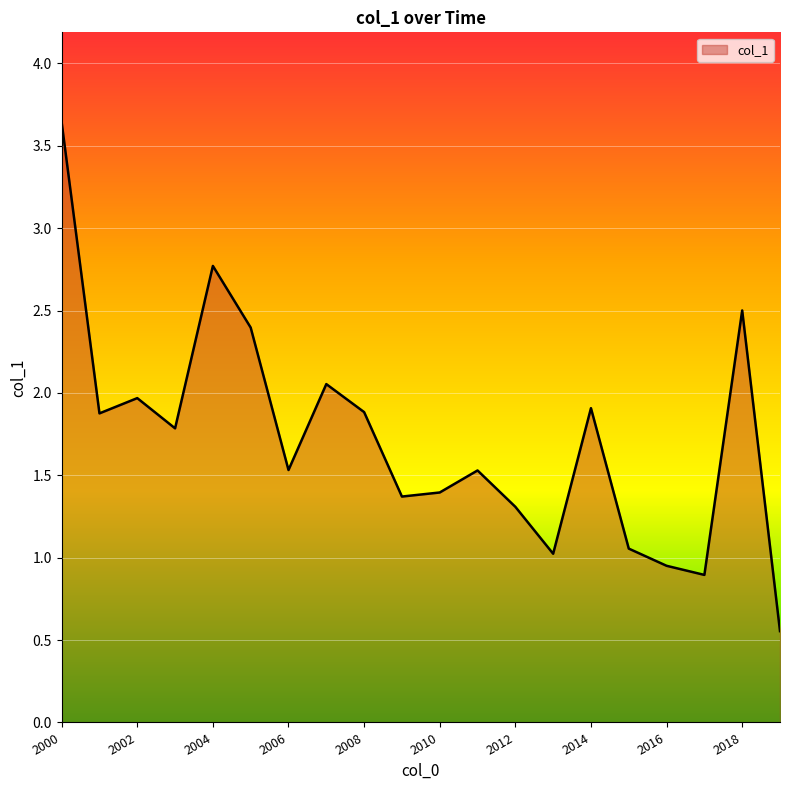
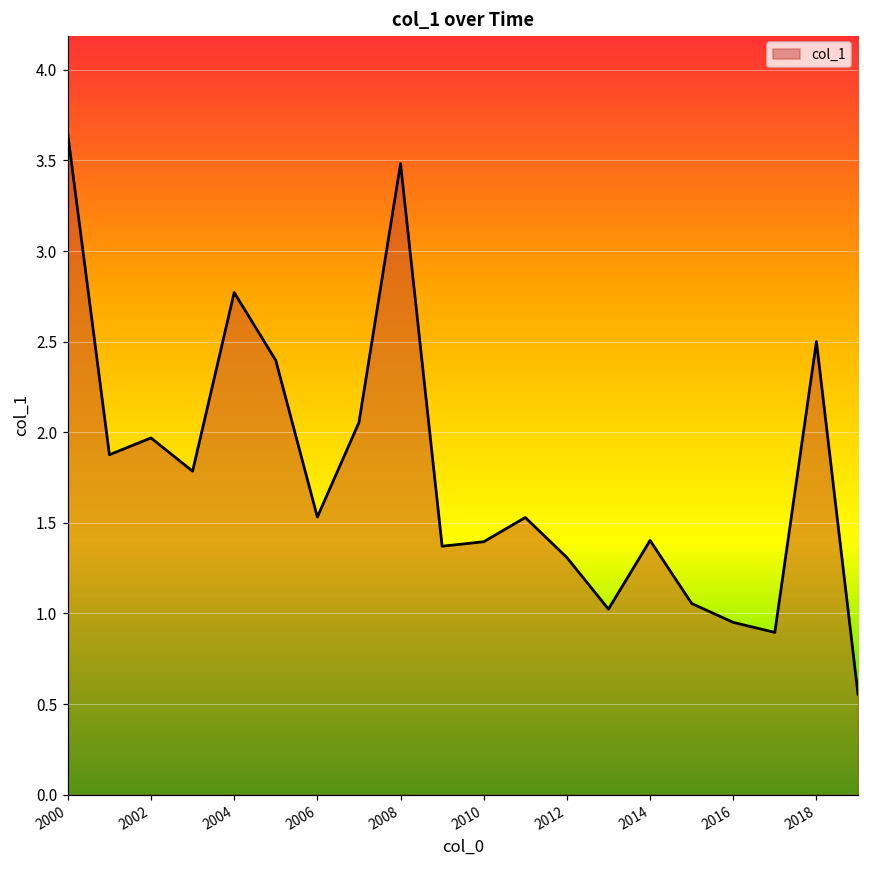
2008: 1.88 -> 3.48
2014: 1.91 -> 1.40
